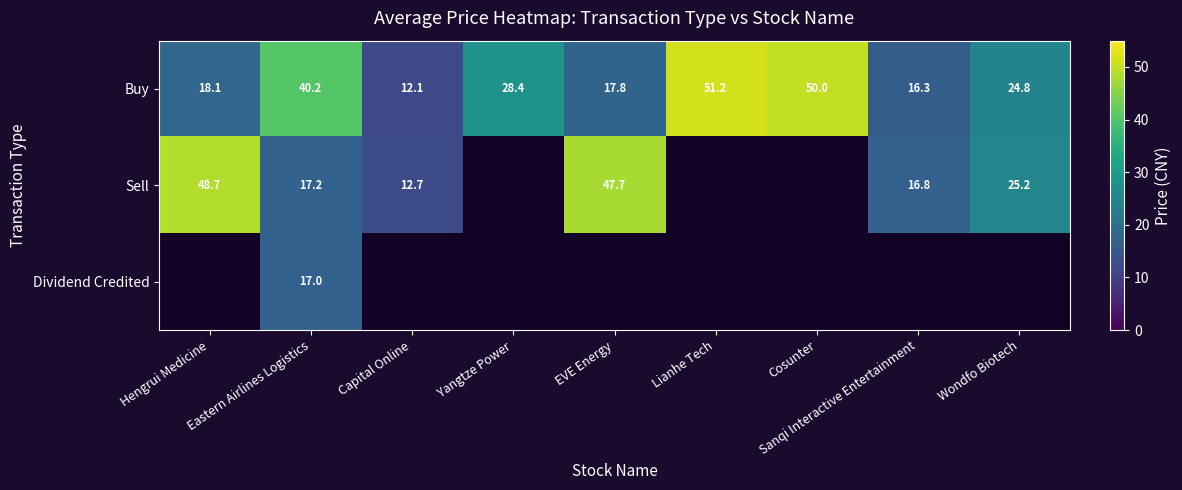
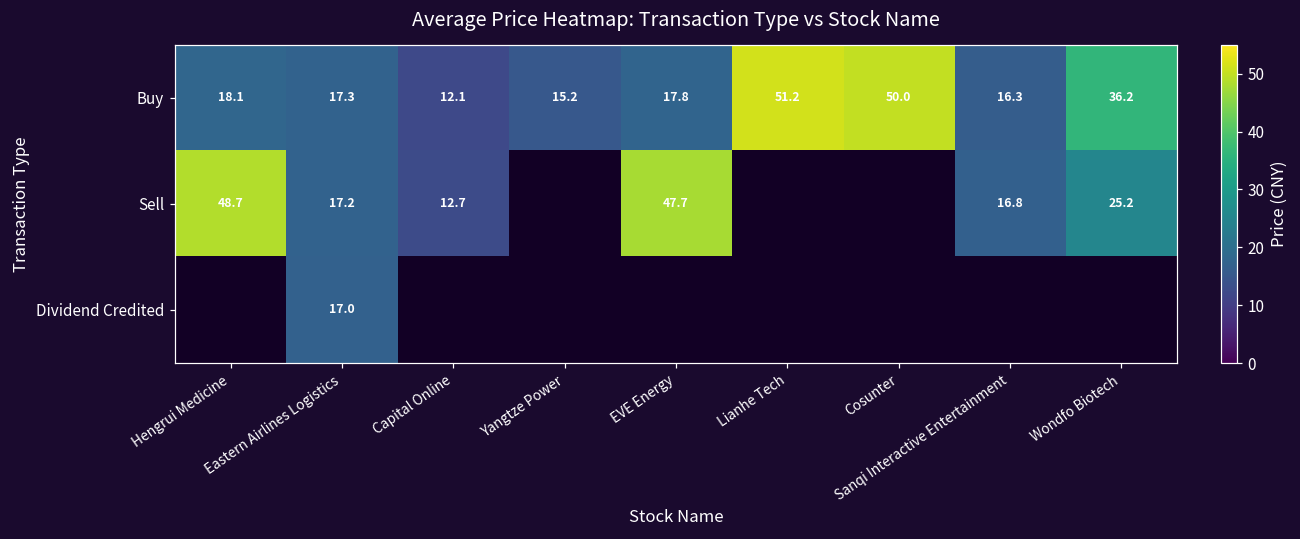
Buy, Eastern Airlines Logistics: 40.2 -> 17.3
Buy, Yangtze Power: 28.4 -> 15.2
Buy, Wondfo Biotech: 24.8 -> 36.2
